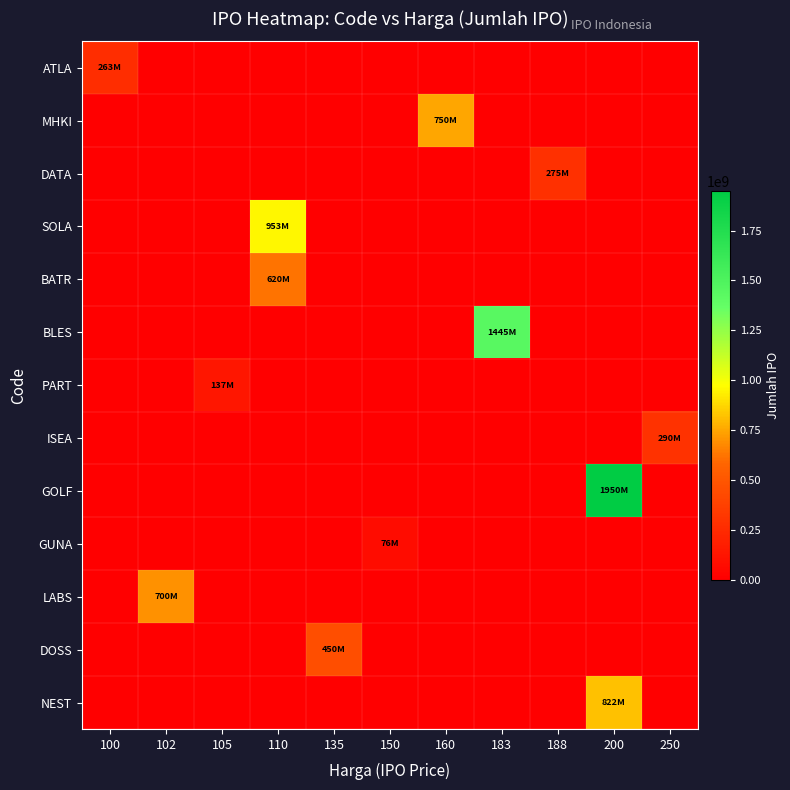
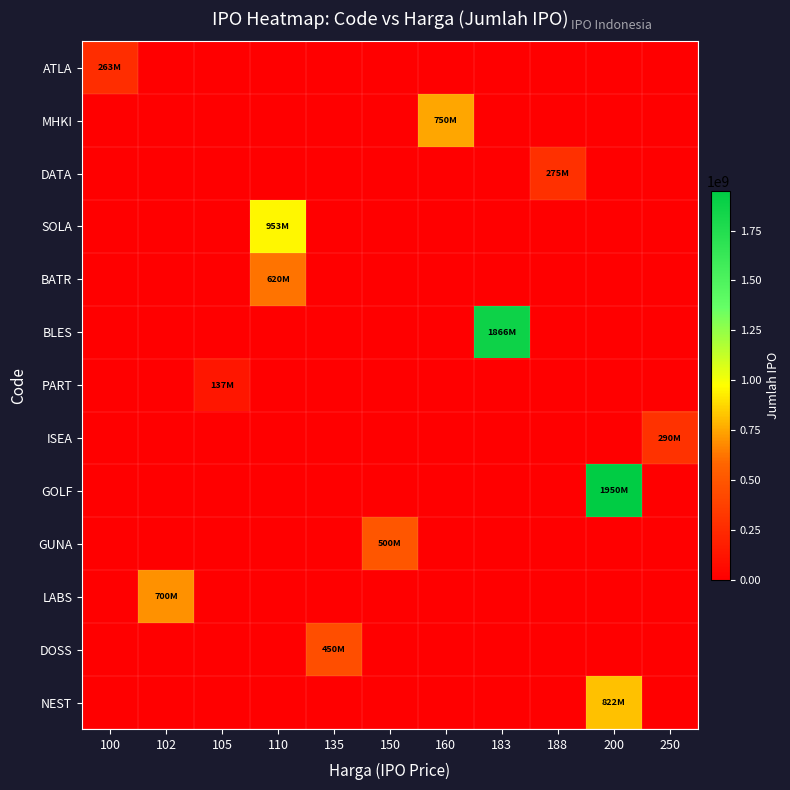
BLES, 183: 1445M -> 1866M
GUNA, 150: 76M -> 500M
